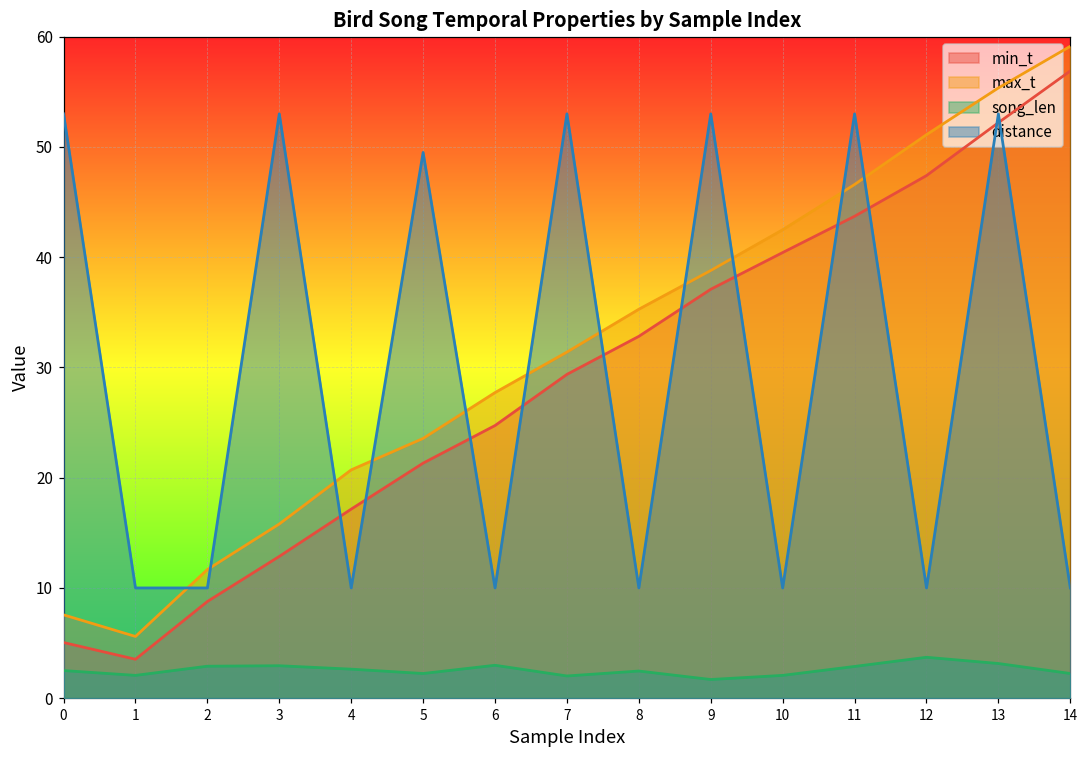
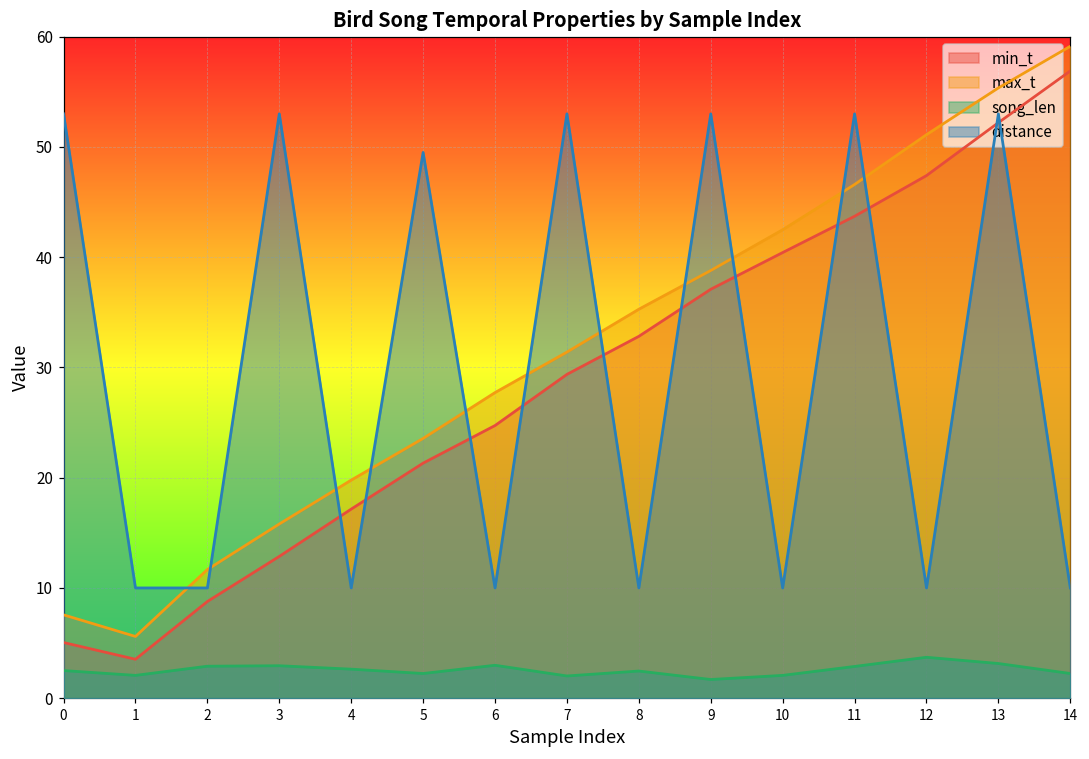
max_t, 4: 20.7 -> 19.8
